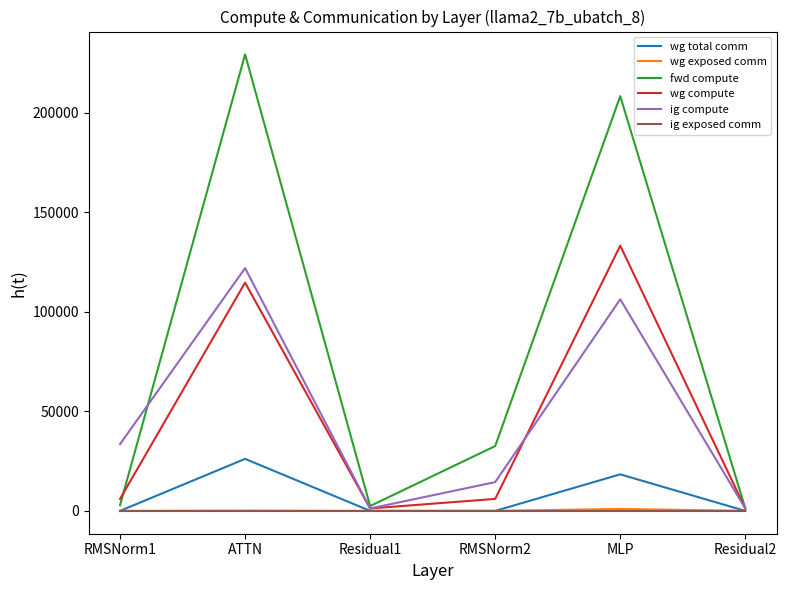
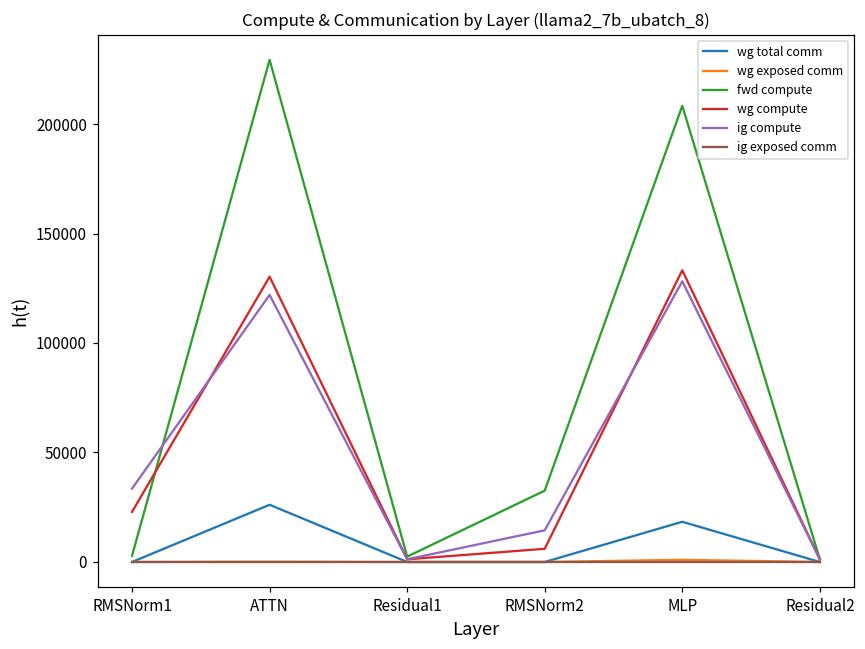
wg compute, RMSNorm1: 6000 -> 23000
wg compute, ATTN: 115000 -> 130000
ig compute, MLP: 106000 -> 128000
